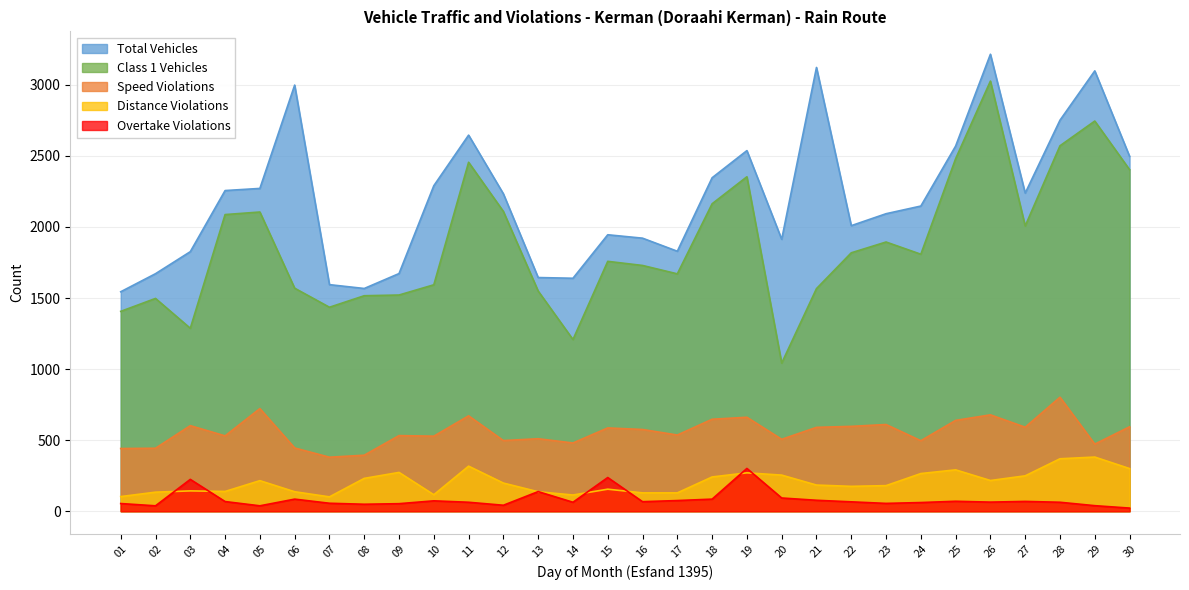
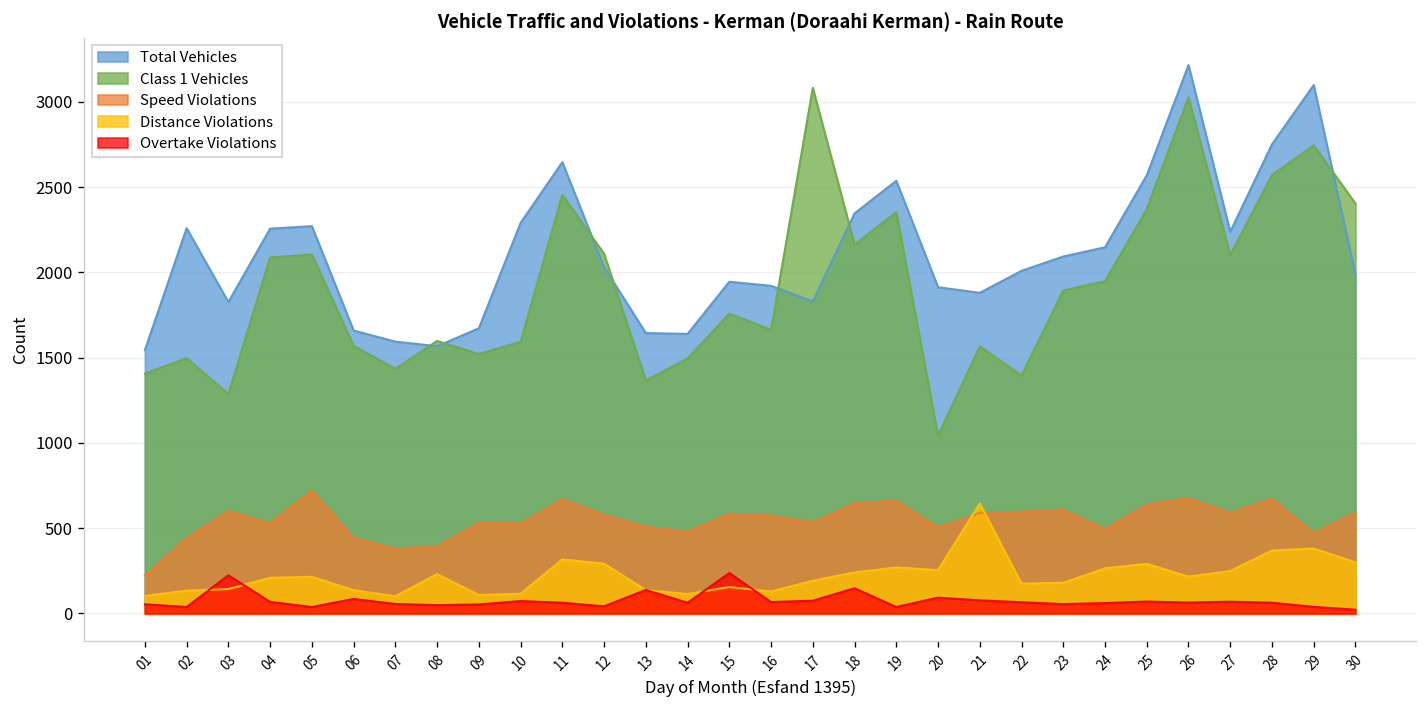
Speed Violations, 01: 440 -> 220
Total Vehicles, 02: 1670 -> 2260
Distance Violations, 04: 140 -> 210
Total Vehicles, 06: 3000 -> 1660
Class 1 Vehicles, 08: 1520 -> 1600
Distance Violations, 09: 270 -> 110
Total Vehicles, 12: 2230 -> 2030
Speed Violations, 12: 500 -> 580
Distance Violations, 12: 200 -> 290
Class 1 Vehicles, 13: 1550 -> 1370
Class 1 Vehicles, 14: 1210 -> 1500
Class 1 Vehicles, 16: 1730 -> 1660
Class 1 Vehicles, 17: 1670 -> 3080
Distance Violations, 17: 130 -> 190
Overtake Violations, 18: 90 -> 150
Overtake Violations, 19: 300 -> 40
Total Vehicles, 21: 3120 -> 1880
Distance Violations, 21: 180 -> 650
Class 1 Vehicles, 22: 1820 -> 1400
Class 1 Vehicles, 24: 1810 -> 1950
Class 1 Vehicles, 25: 2480 -> 2370
Class 1 Vehicles, 27: 2010 -> 2100
Speed Violations, 28: 800 -> 670
Total Vehicles, 30: 2500 -> 1990
